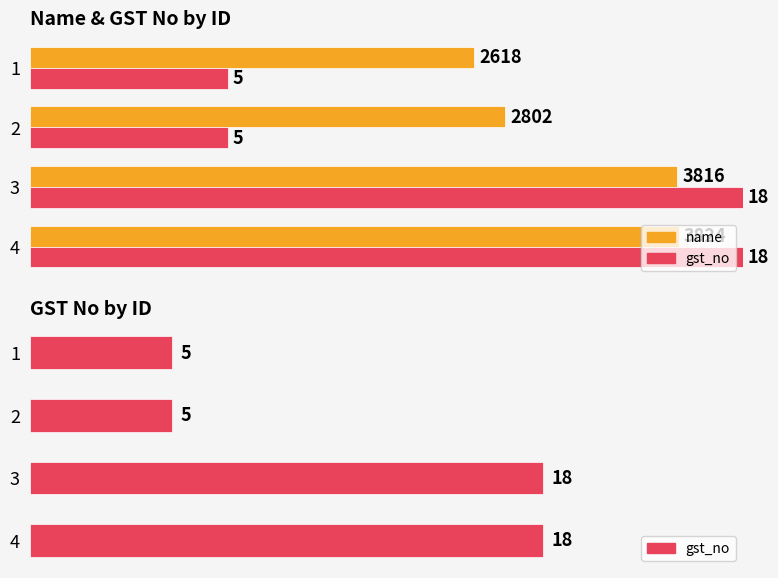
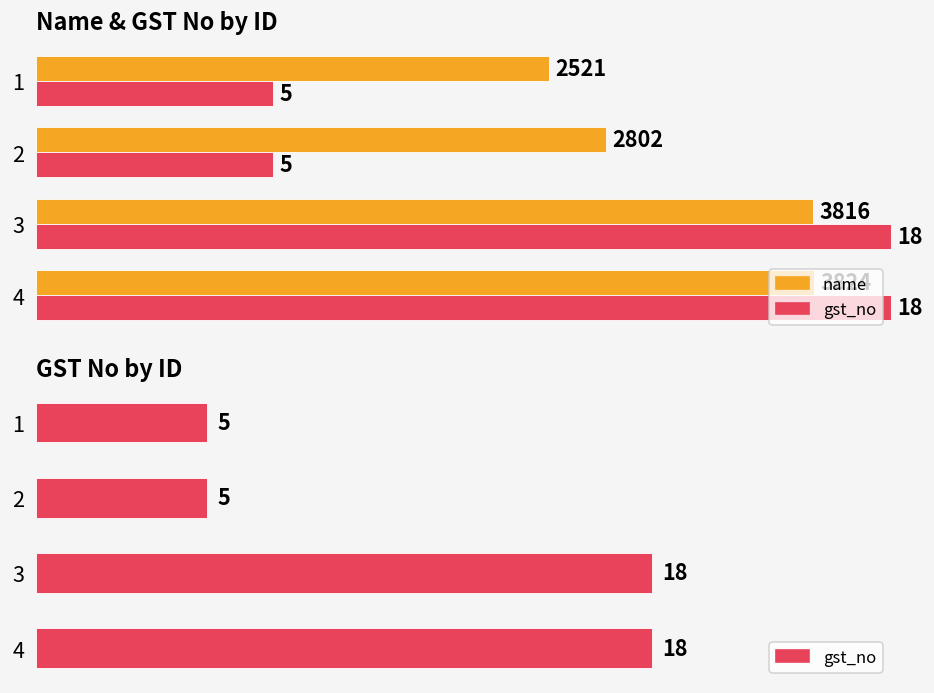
Name & GST No by ID, name, 1: 2618 -> 2521
